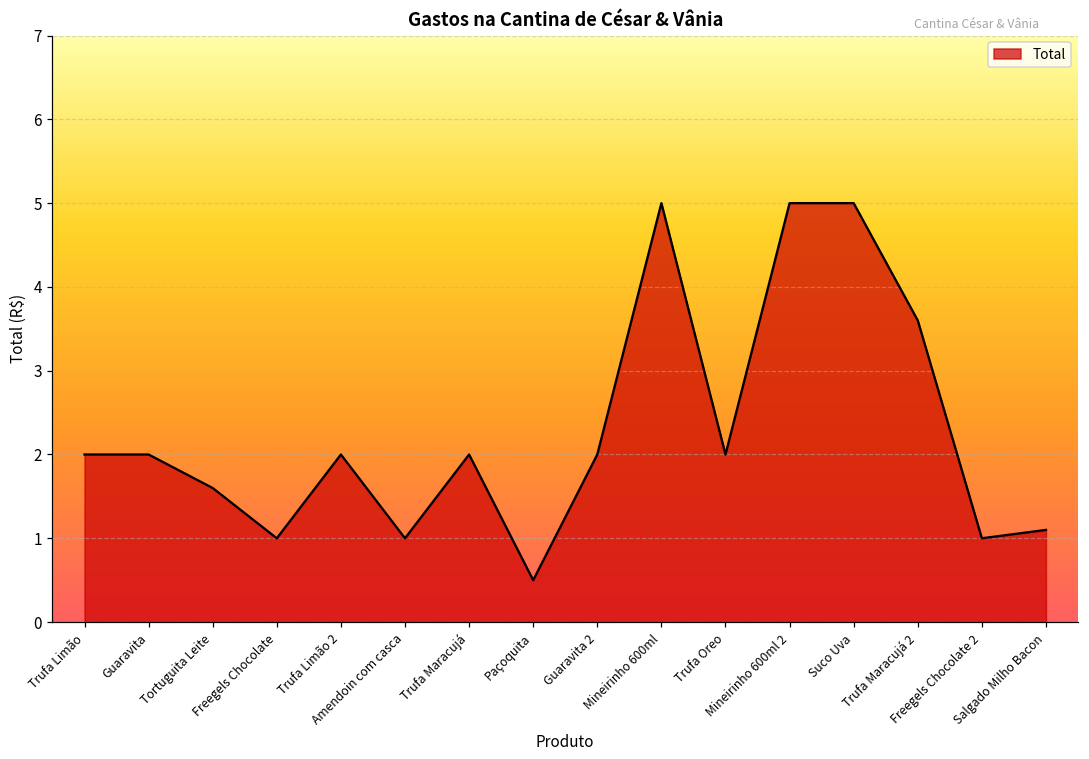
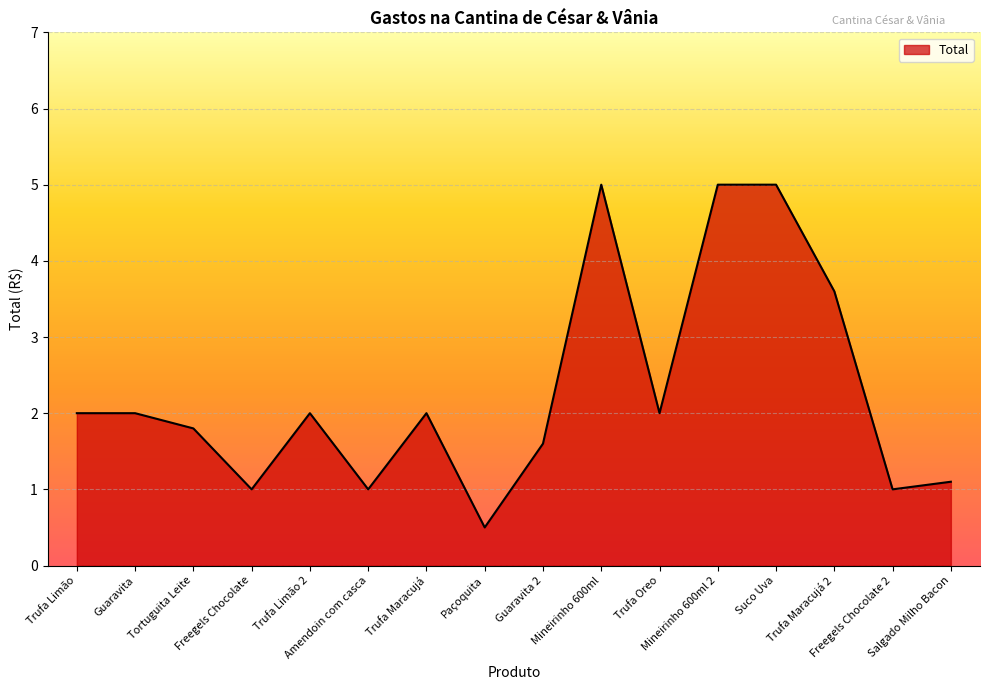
Tortuguita Leite: 1.6 -> 1.8
Guaravita 2: 2.0 -> 1.6
